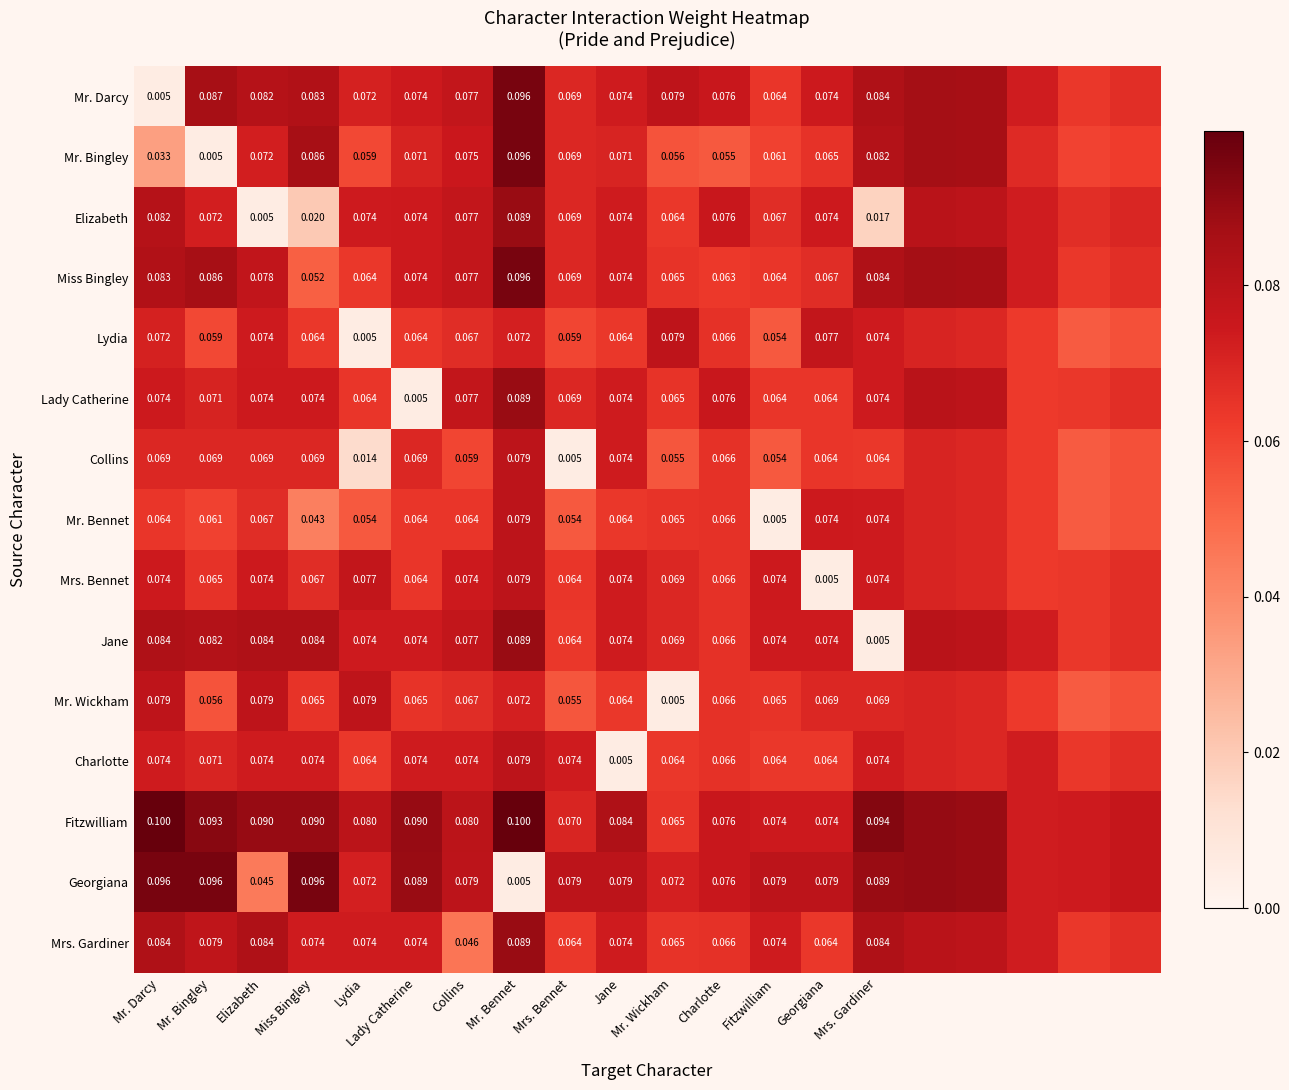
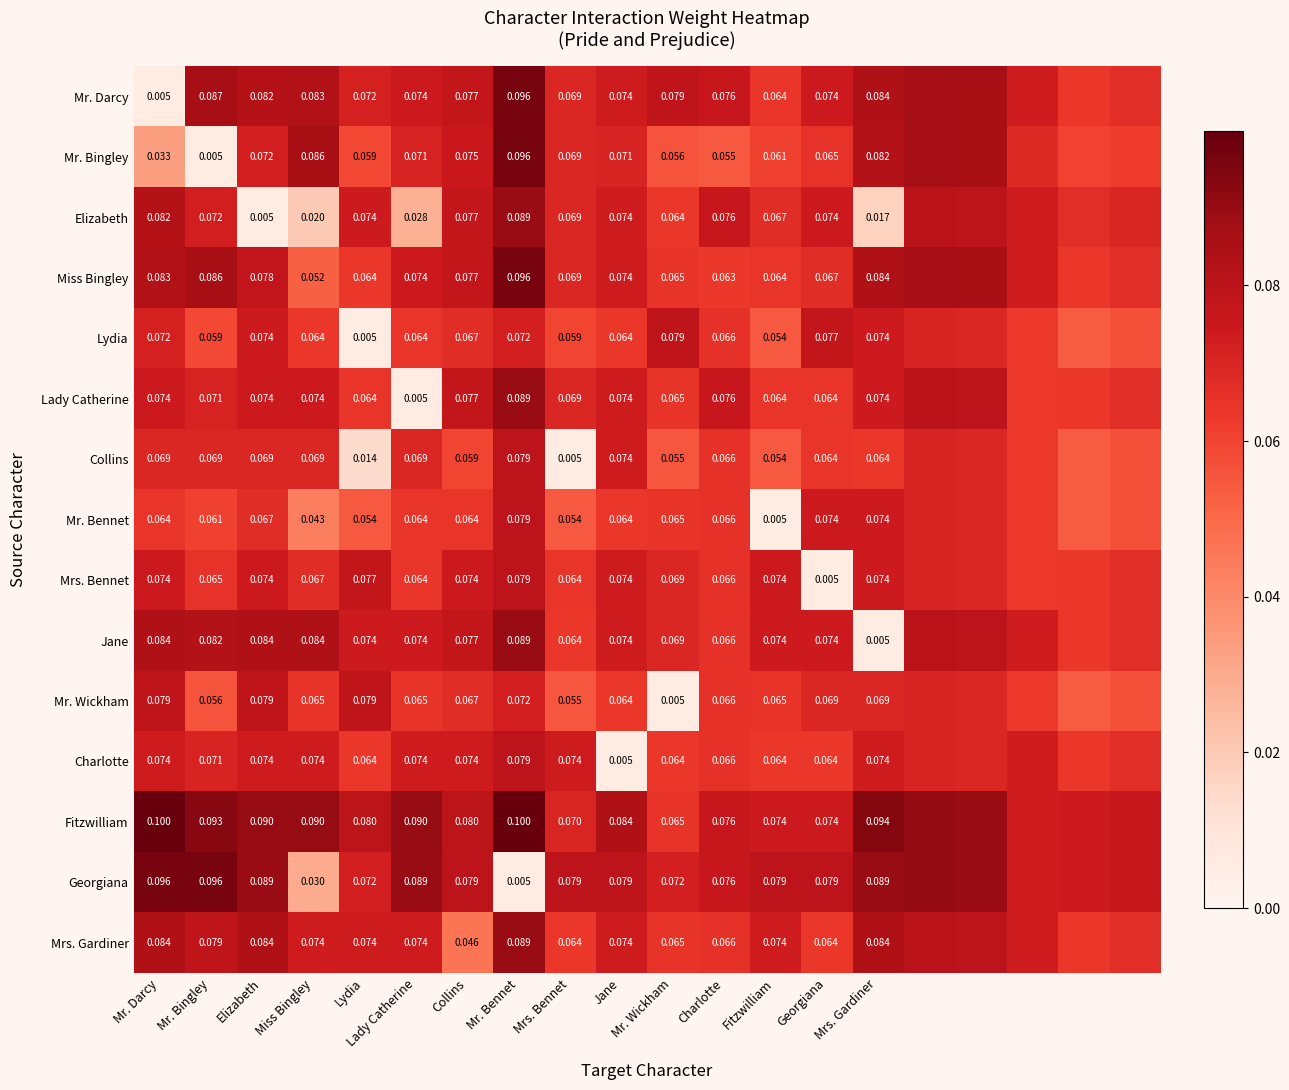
Elizabeth, Lady Catherine: 0.074 -> 0.028
Georgiana, Elizabeth: 0.045 -> 0.089
Georgiana, Miss Bingley: 0.096 -> 0.030
